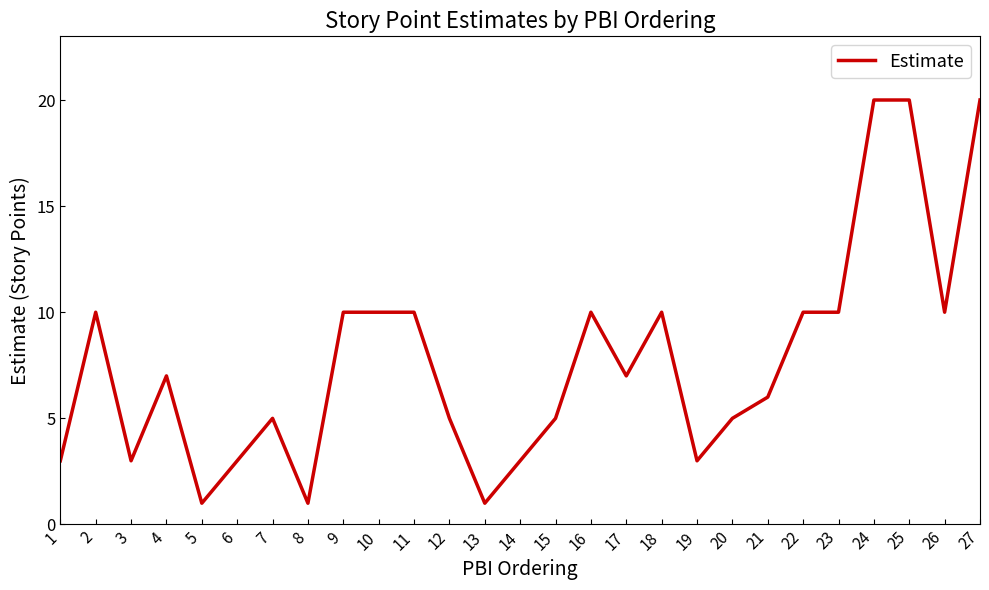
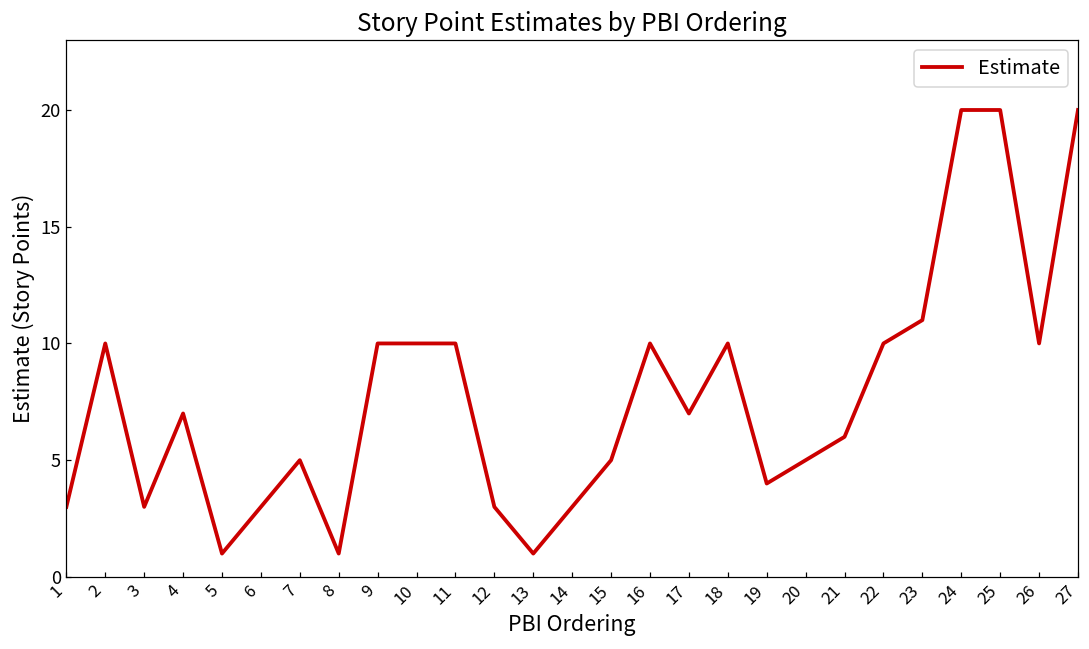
12: 5 -> 3
19: 3 -> 4
23: 10 -> 11
